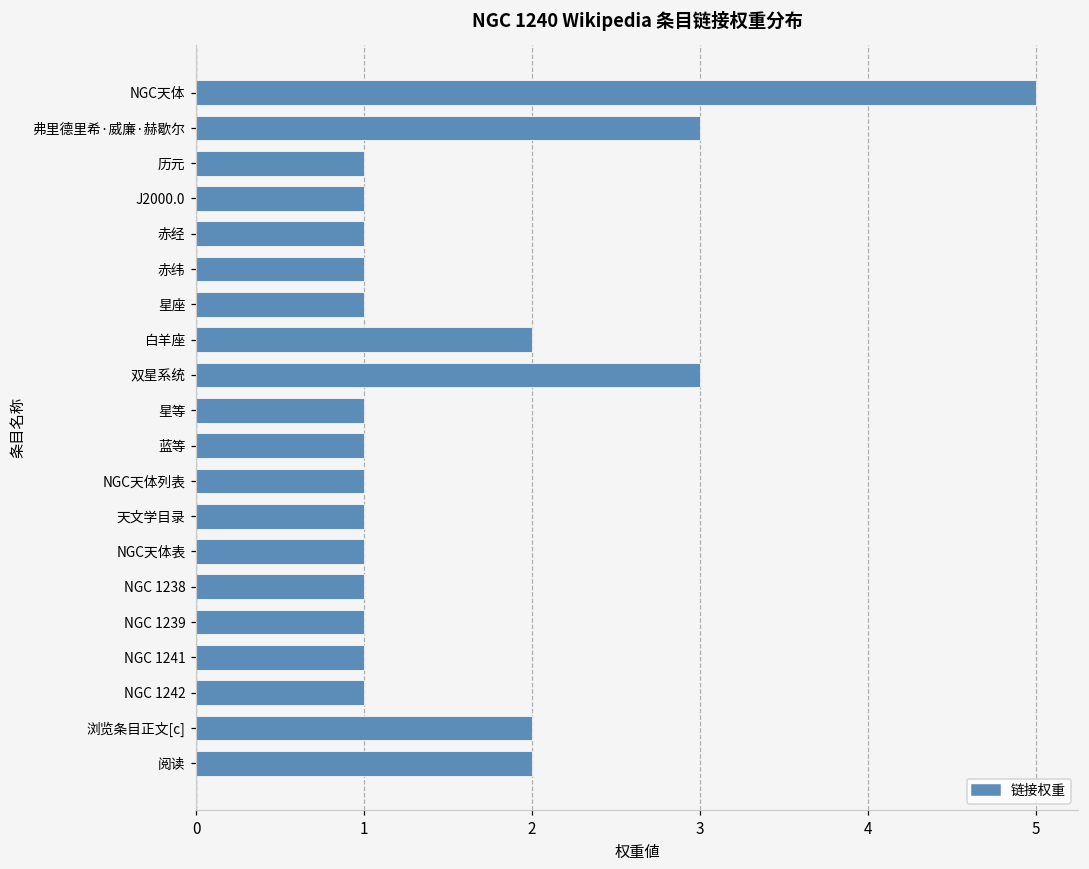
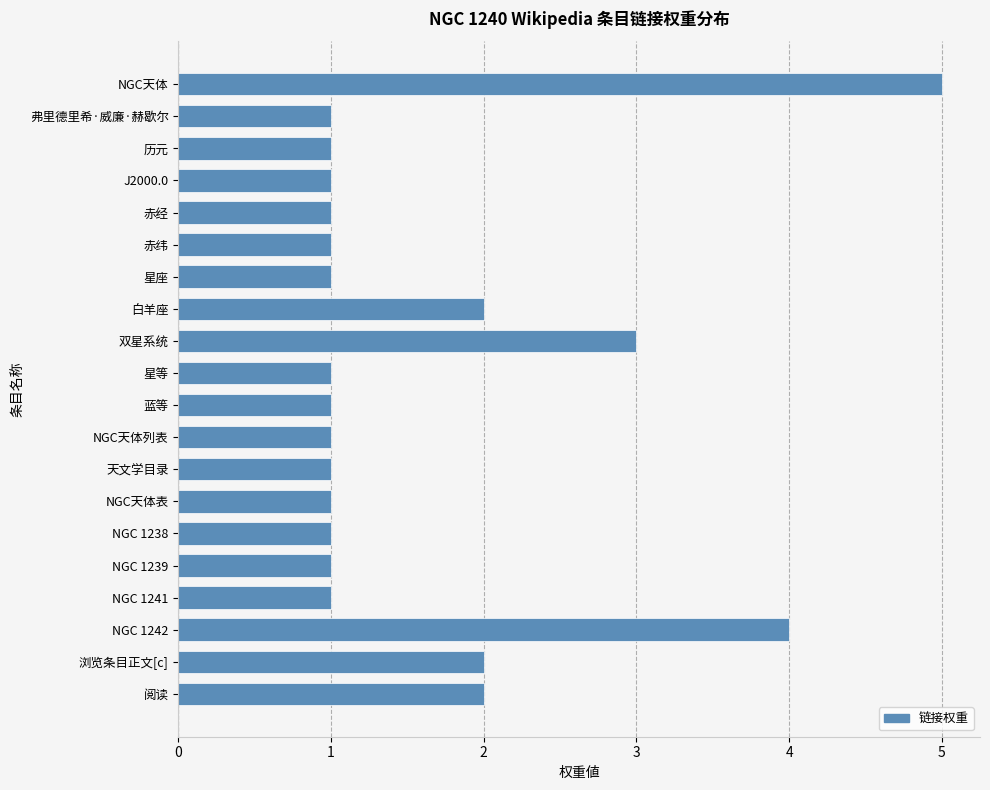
弗里德里希·威廉·赫歇尔: 3 -> 1
NGC 1242: 1 -> 4
